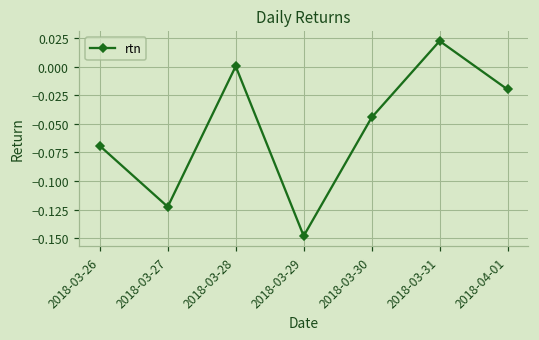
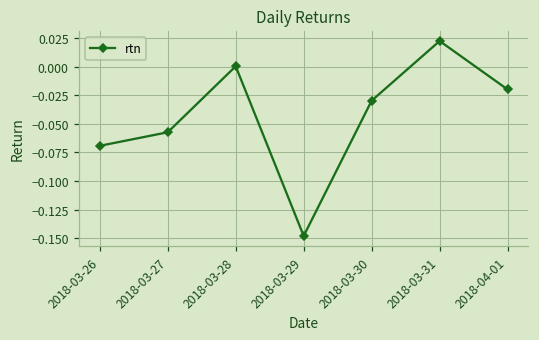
2018-03-27: -0.122 -> -0.057
2018-03-30: -0.044 -> -0.030
